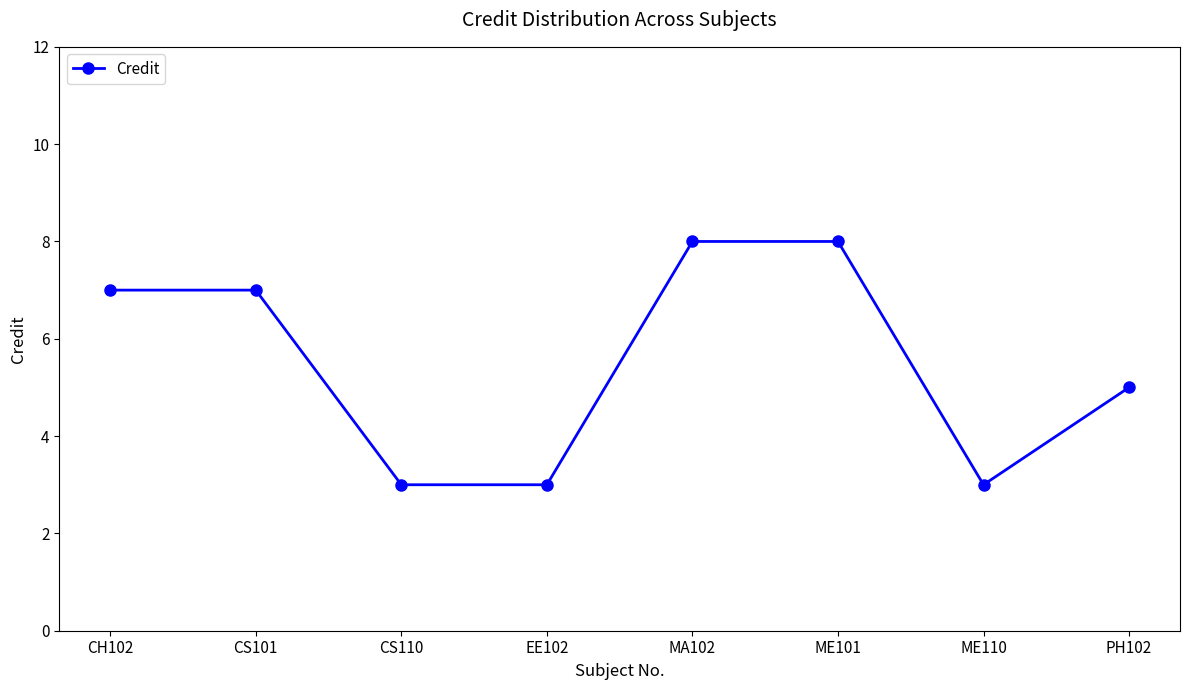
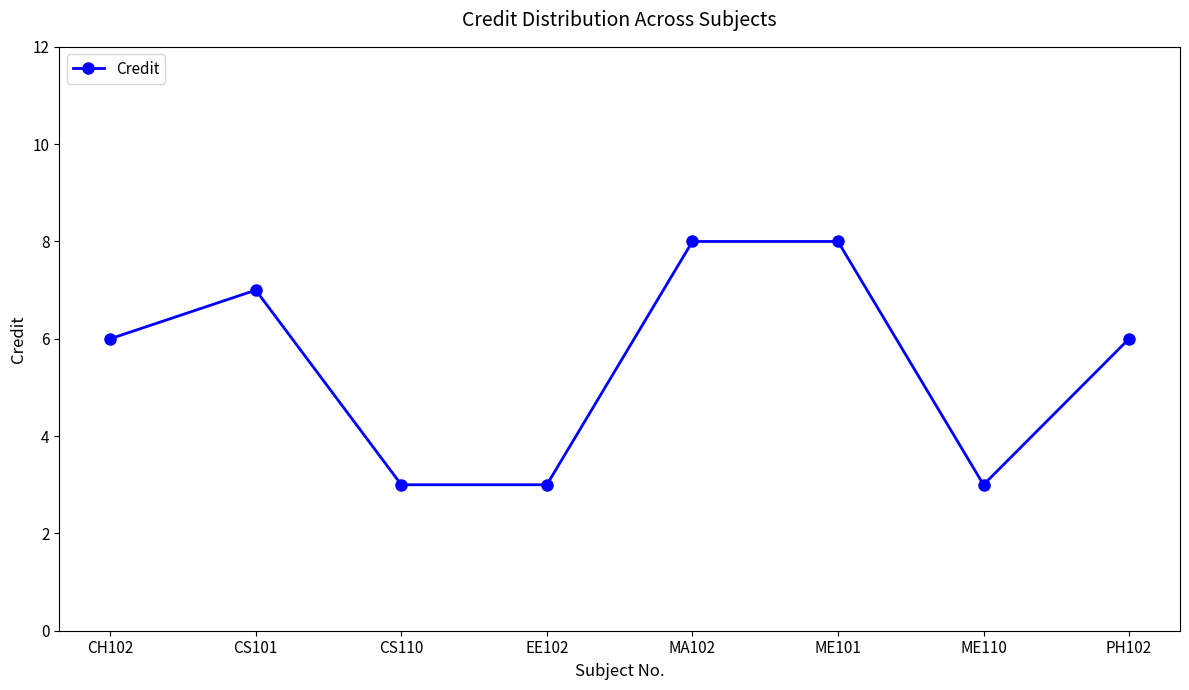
CH102: 7 -> 6
PH102: 5 -> 6
